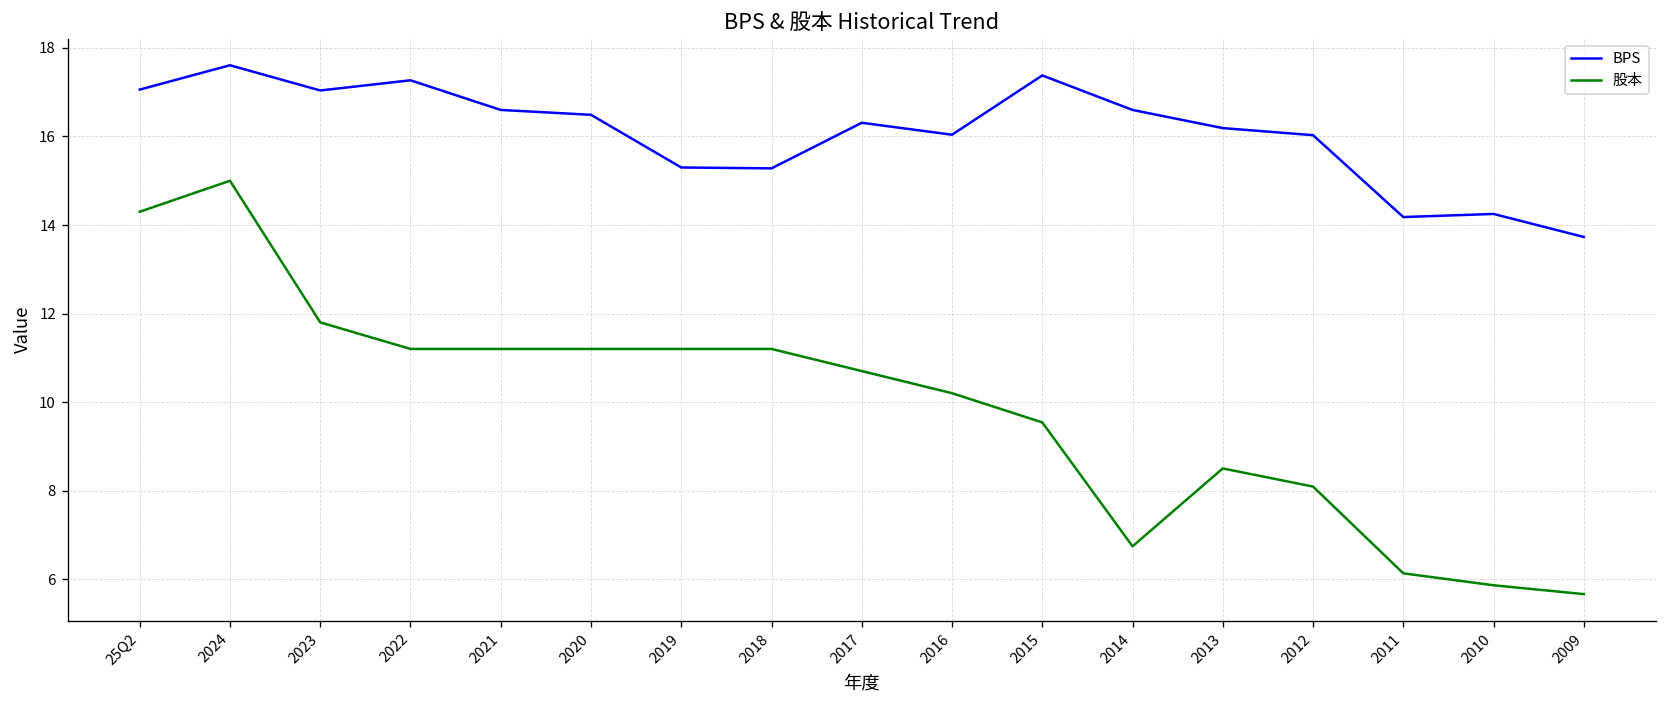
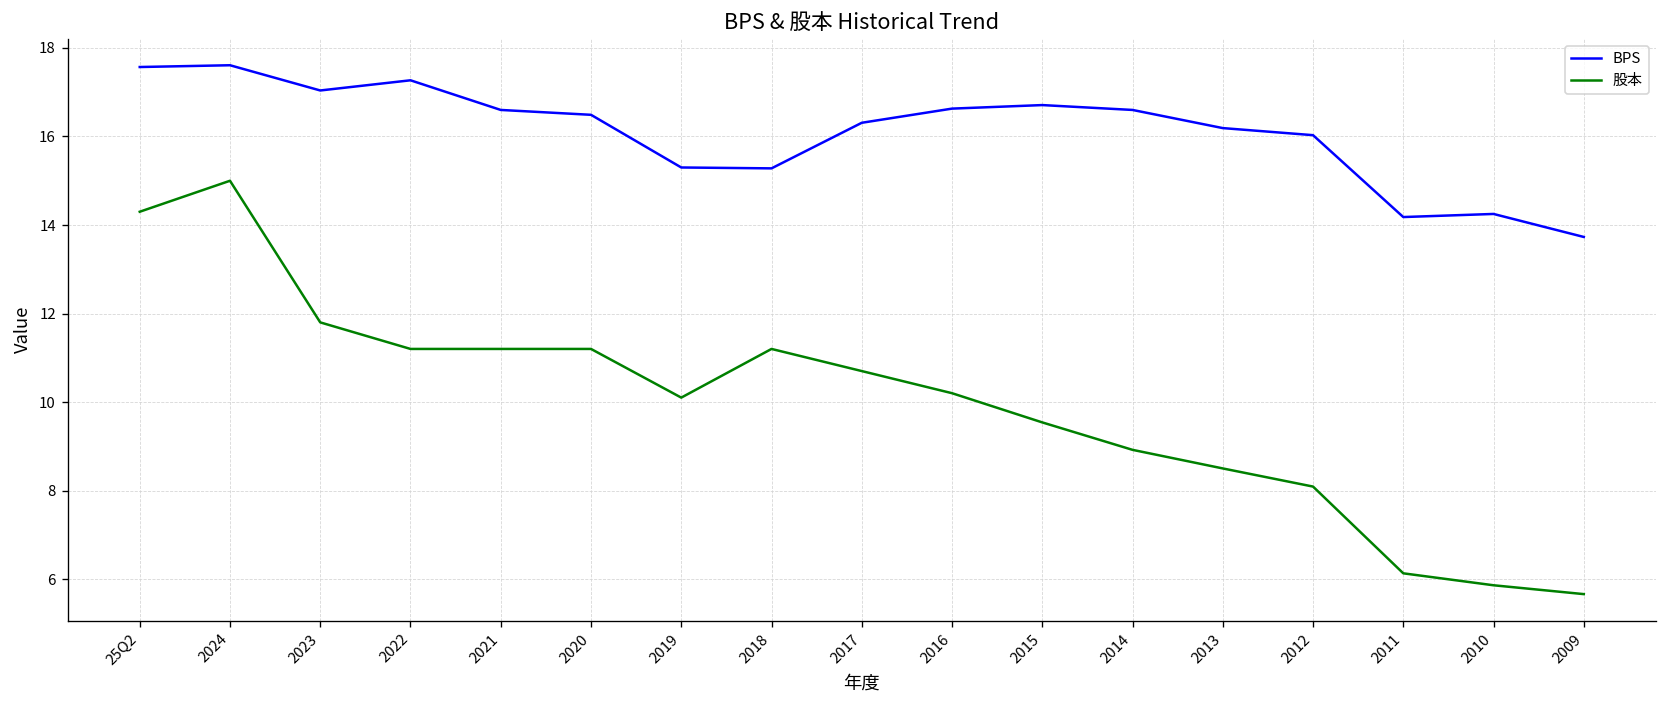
BPS, 25Q2: 17.1 -> 17.6
股本, 2019: 11.2 -> 10.1
BPS, 2016: 16.0 -> 16.6
BPS, 2015: 17.4 -> 16.7
股本, 2014: 6.7 -> 8.9
